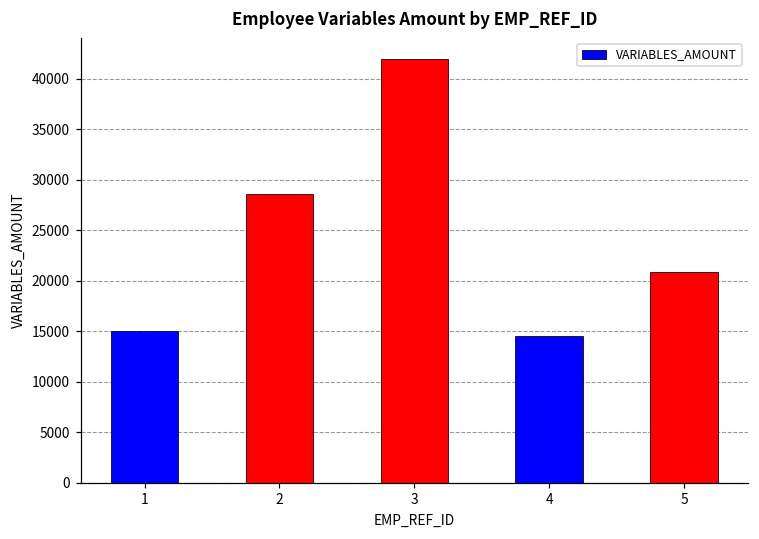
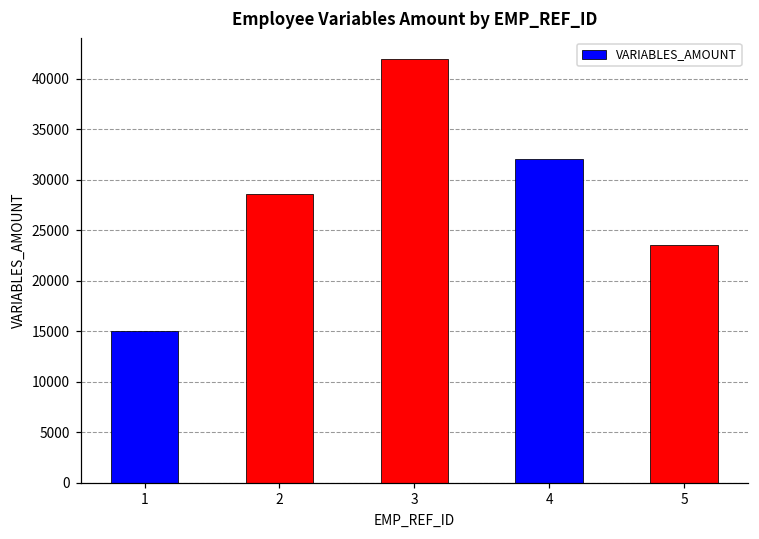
4: 15000 -> 32000
5: 21000 -> 24000
